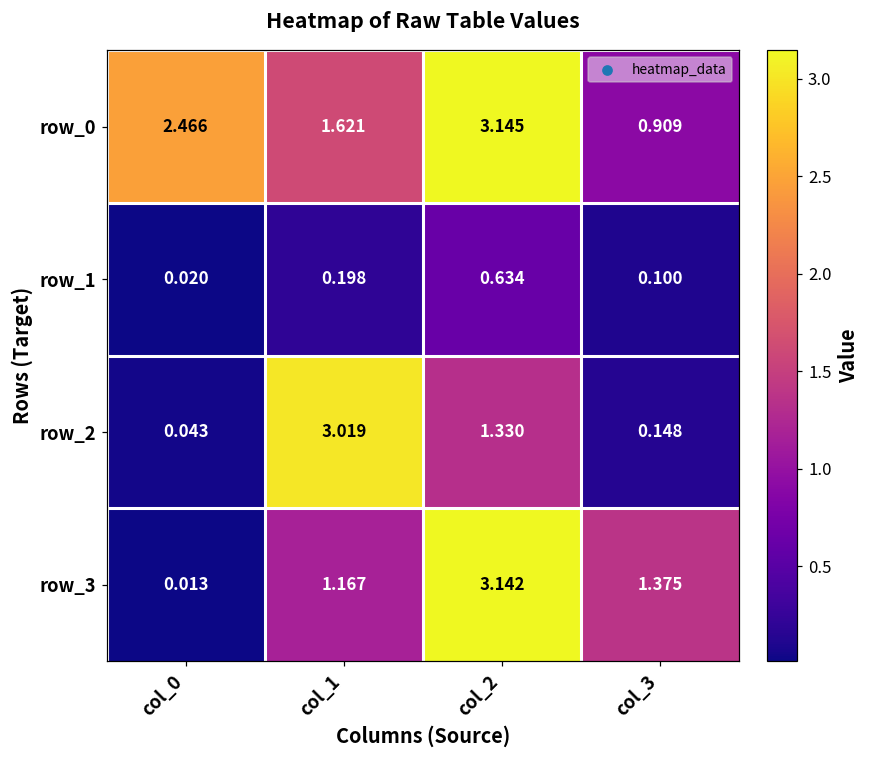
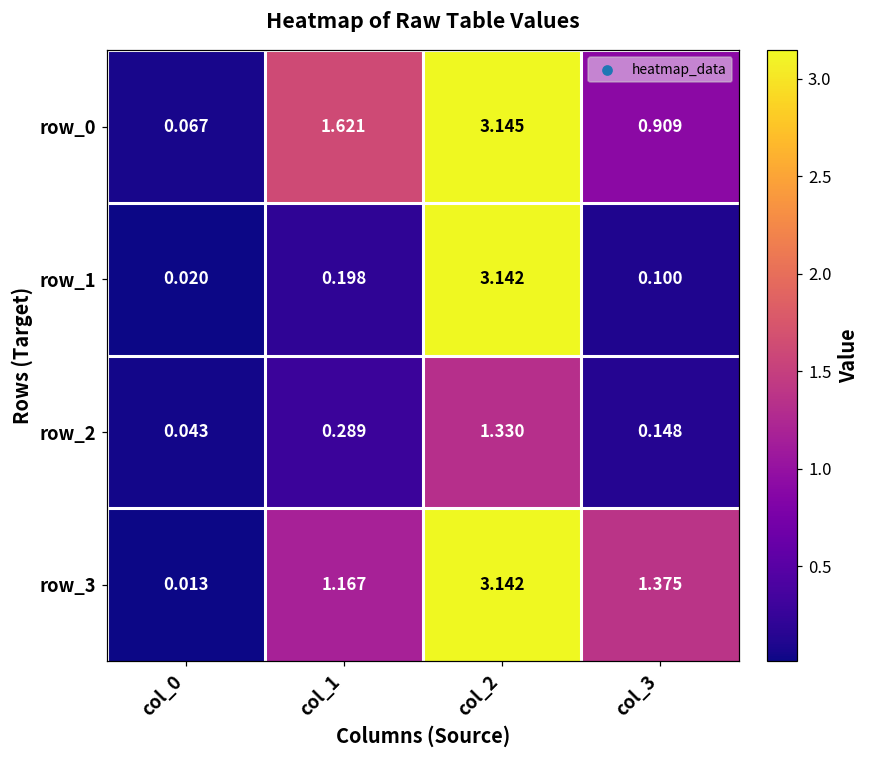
row_0, col_0: 2.466 -> 0.067
row_1, col_2: 0.634 -> 3.142
row_2, col_1: 3.019 -> 0.289
